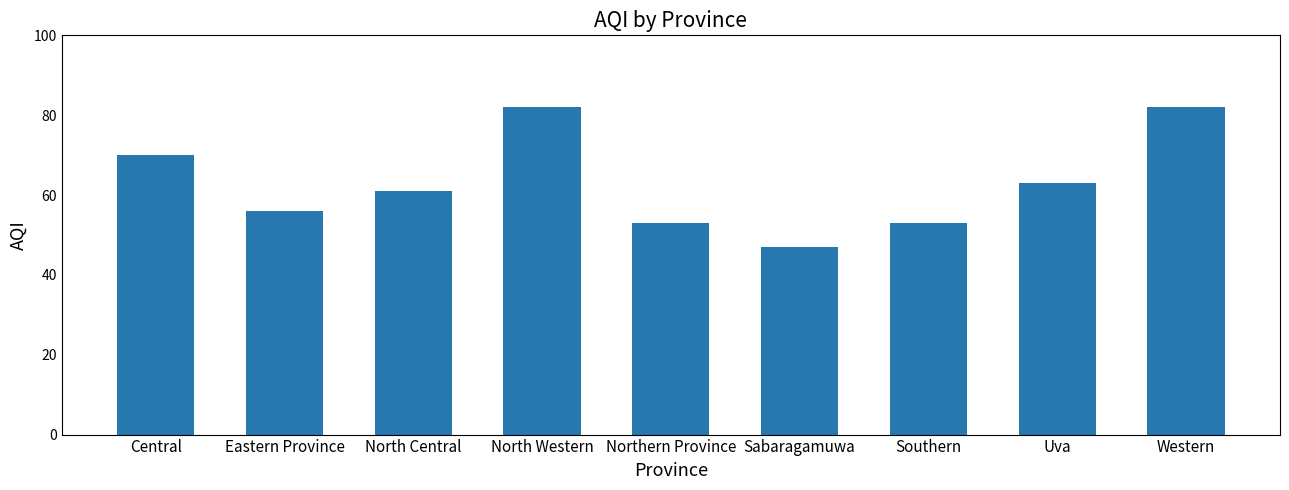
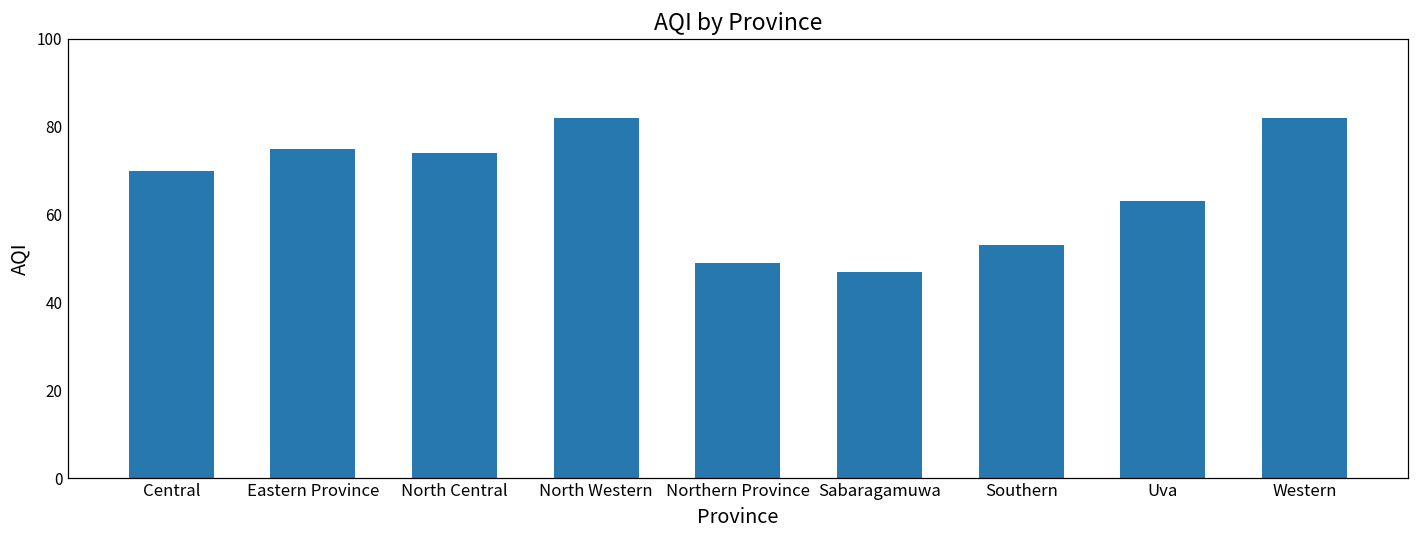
Eastern Province: 56 -> 75
North Central: 61 -> 74
Northern Province: 53 -> 49
